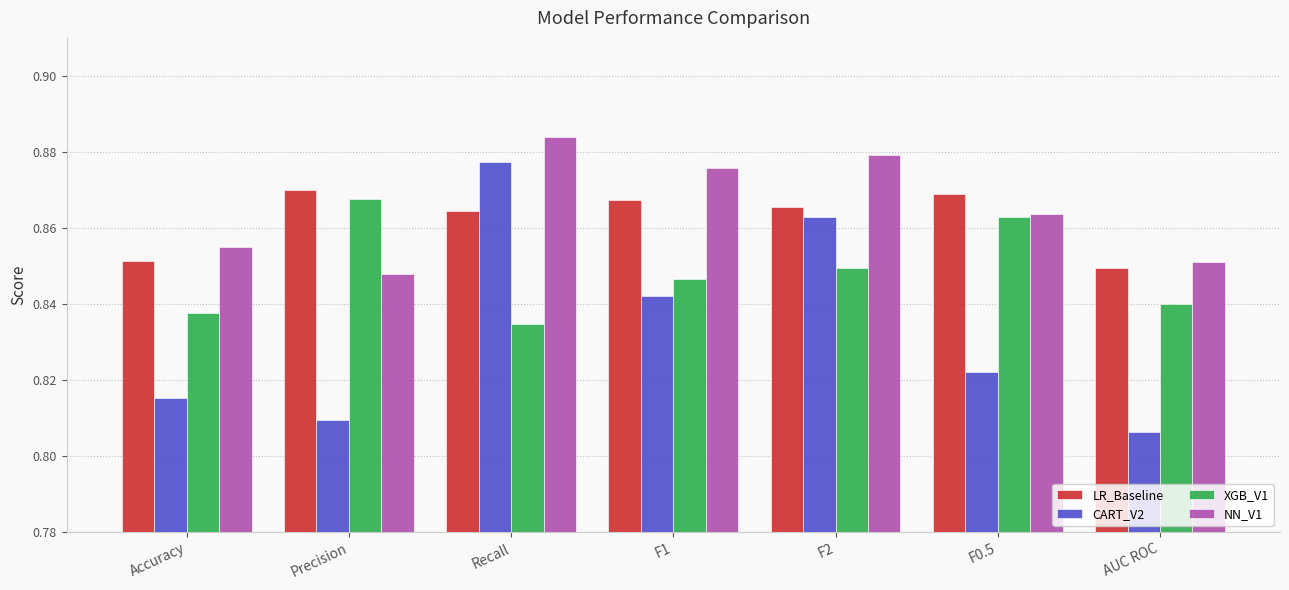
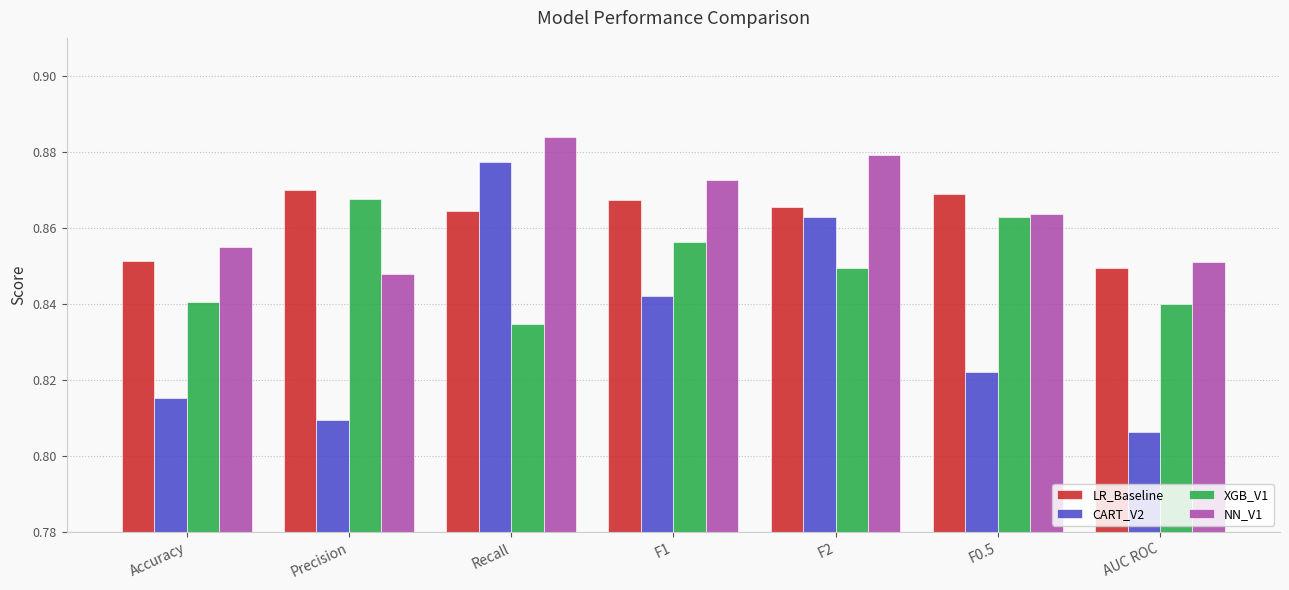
XGB_V1, Accuracy: 0.838 -> 0.841
XGB_V1, F1: 0.847 -> 0.856
NN_V1, F1: 0.876 -> 0.873
